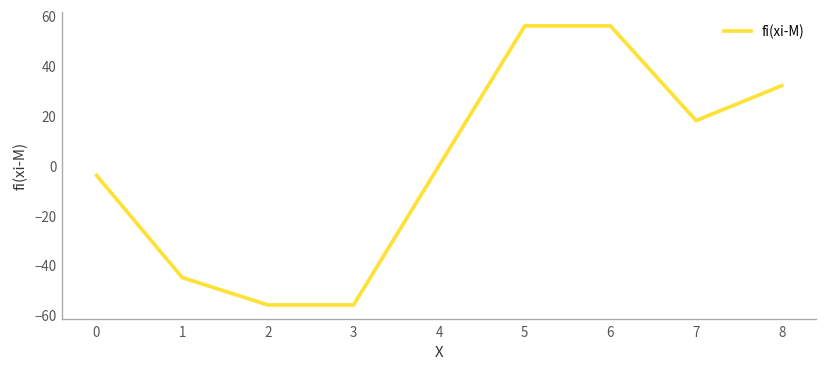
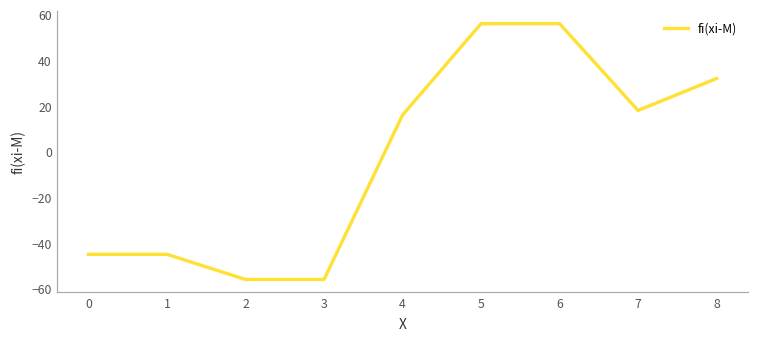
0: -4 -> -45
4: 0 -> 16
